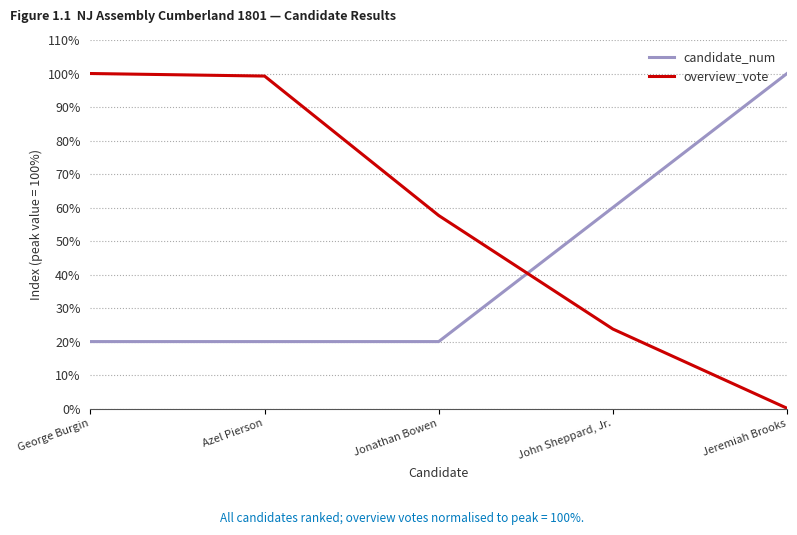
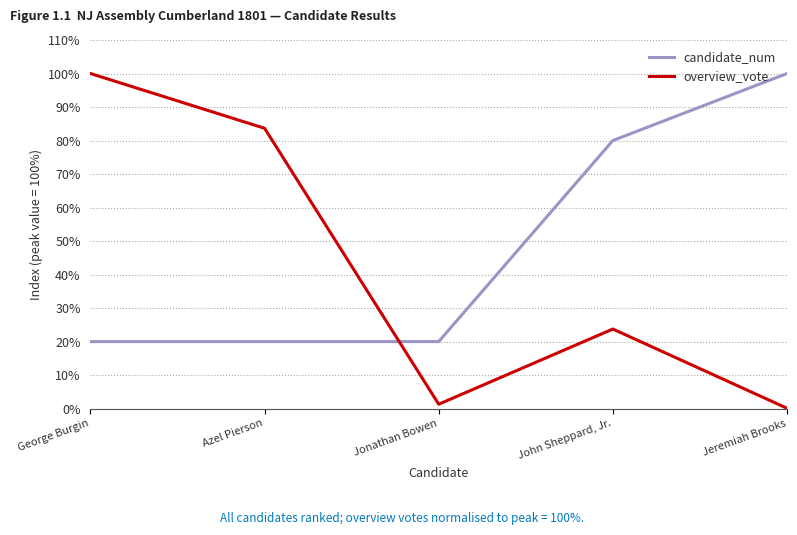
overview_vote, Azel Pierson: 99% -> 84%
overview_vote, Jonathan Bowen: 58% -> 1%
candidate_num, John Sheppard, Jr.: 60% -> 80%
